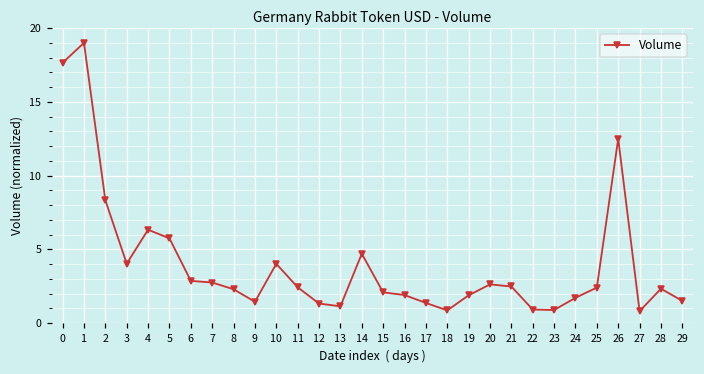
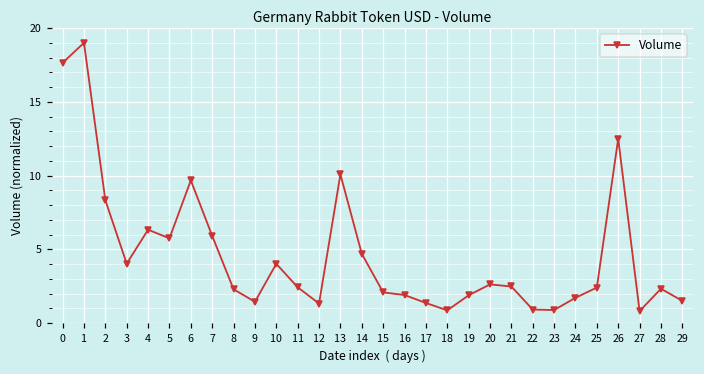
6: 2.9 -> 9.7
7: 2.8 -> 5.9
13: 1.1 -> 10.1
